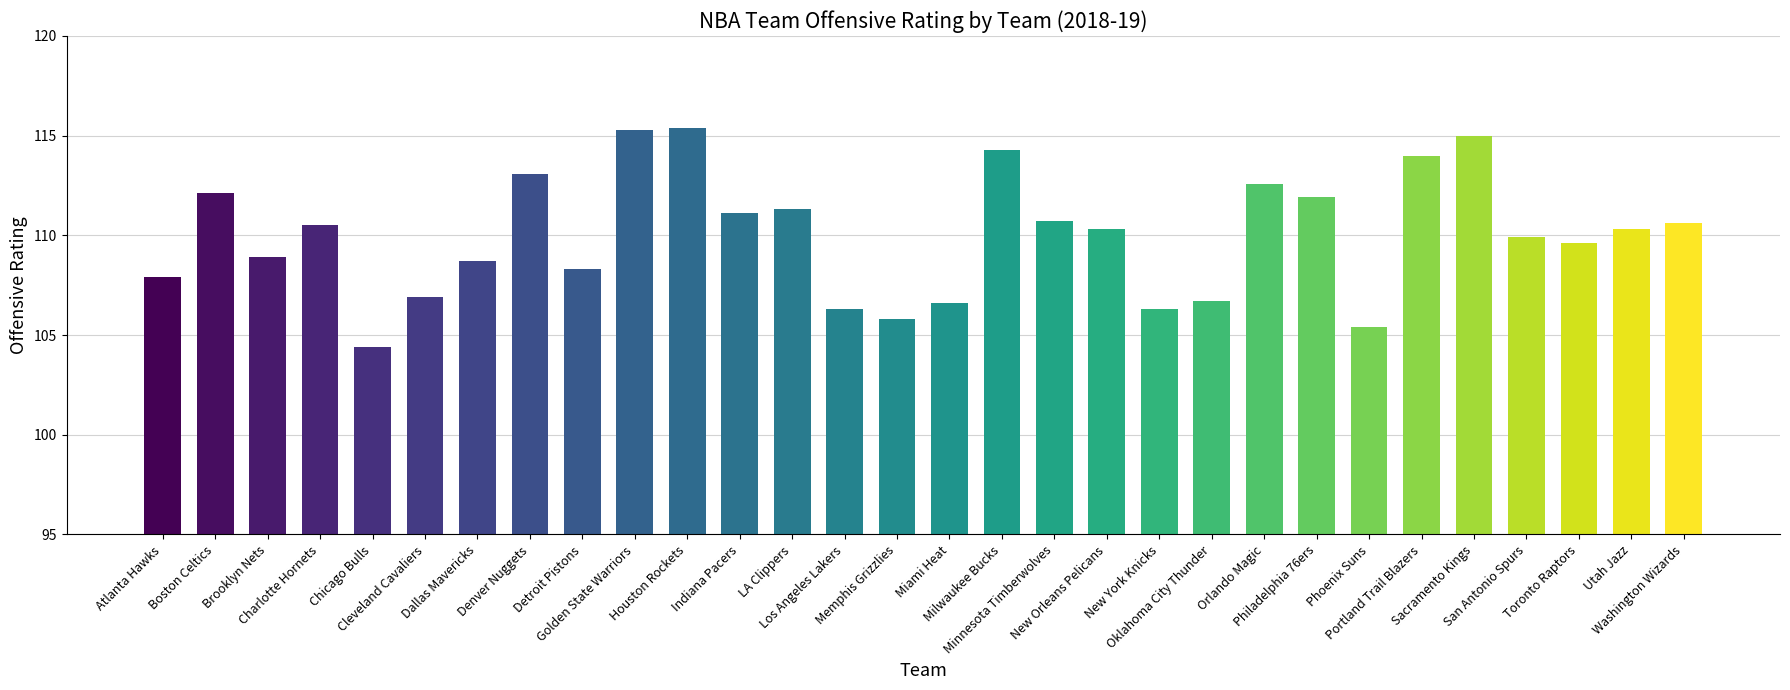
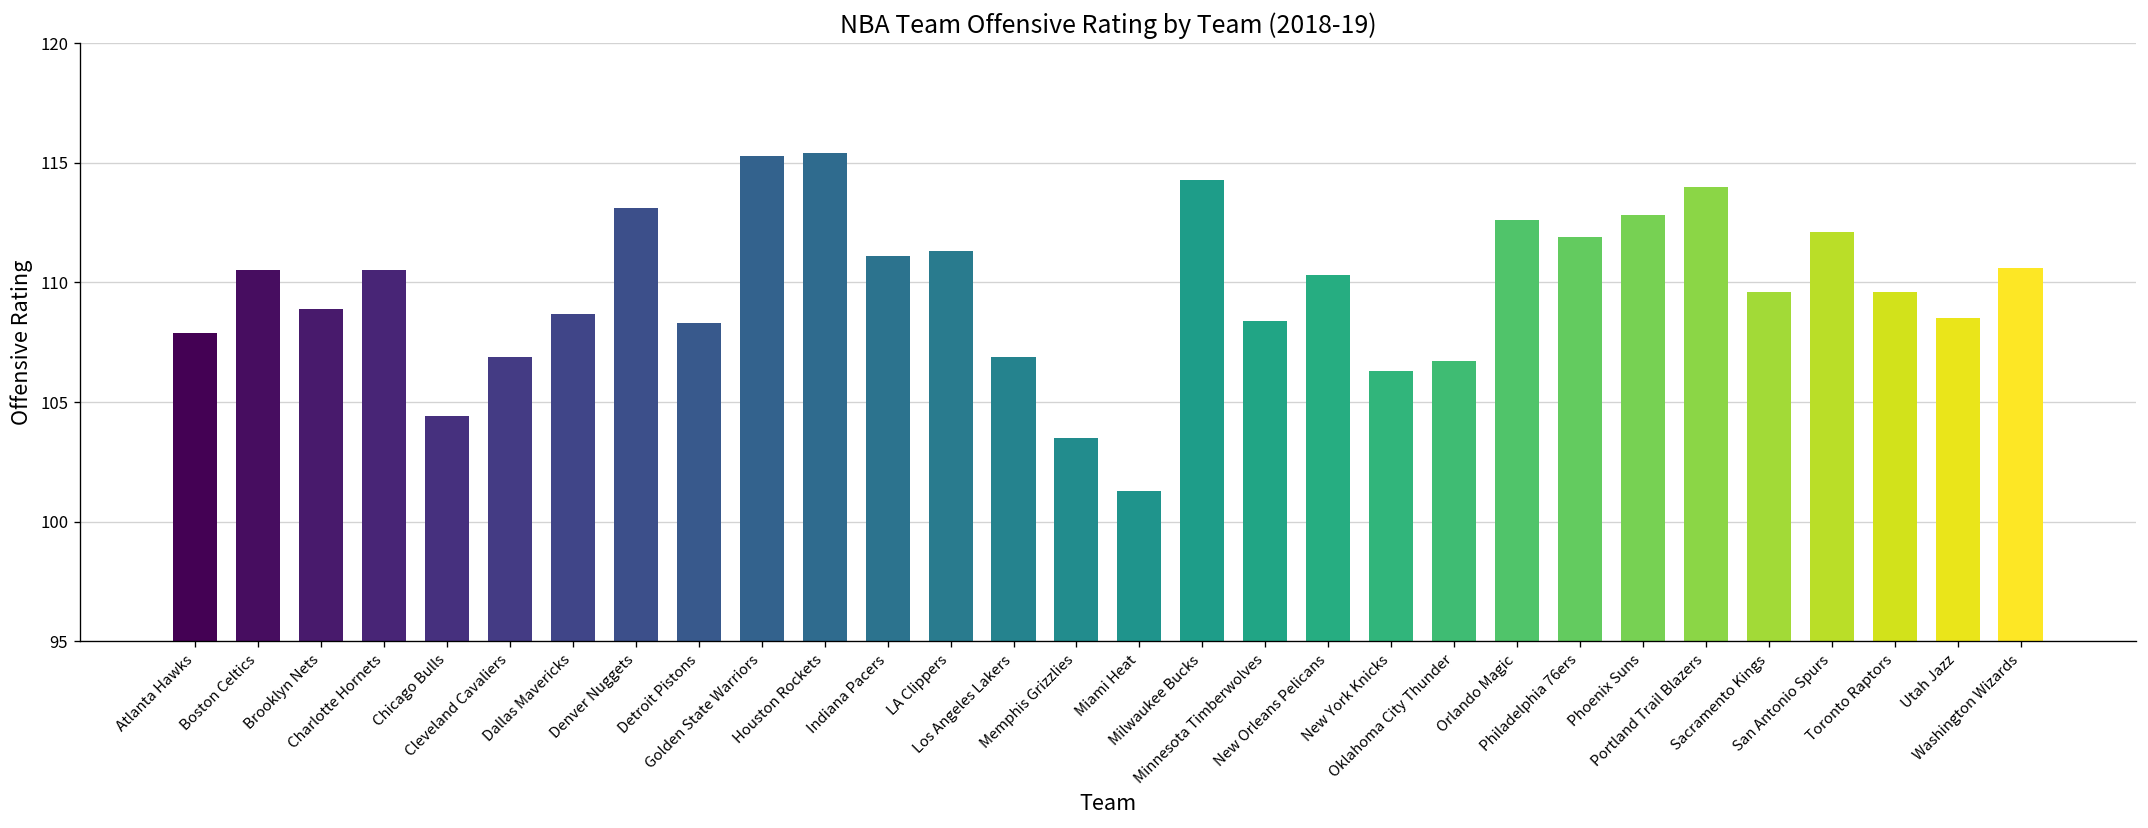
Boston Celtics: 112.1 -> 110.5
Los Angeles Lakers: 106.3 -> 106.9
Memphis Grizzlies: 105.8 -> 103.5
Miami Heat: 106.6 -> 101.3
Minnesota Timberwolves: 110.7 -> 108.4
Phoenix Suns: 105.4 -> 112.8
Sacramento Kings: 115.0 -> 109.6
San Antonio Spurs: 109.9 -> 112.1
Utah Jazz: 110.3 -> 108.5
